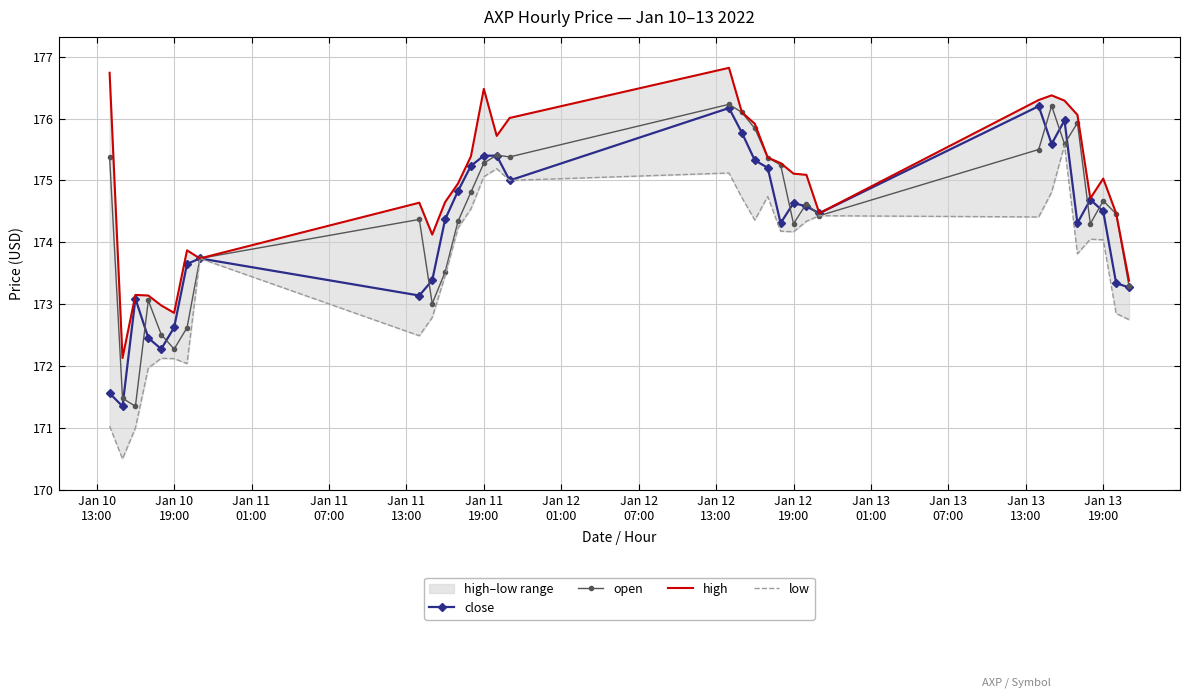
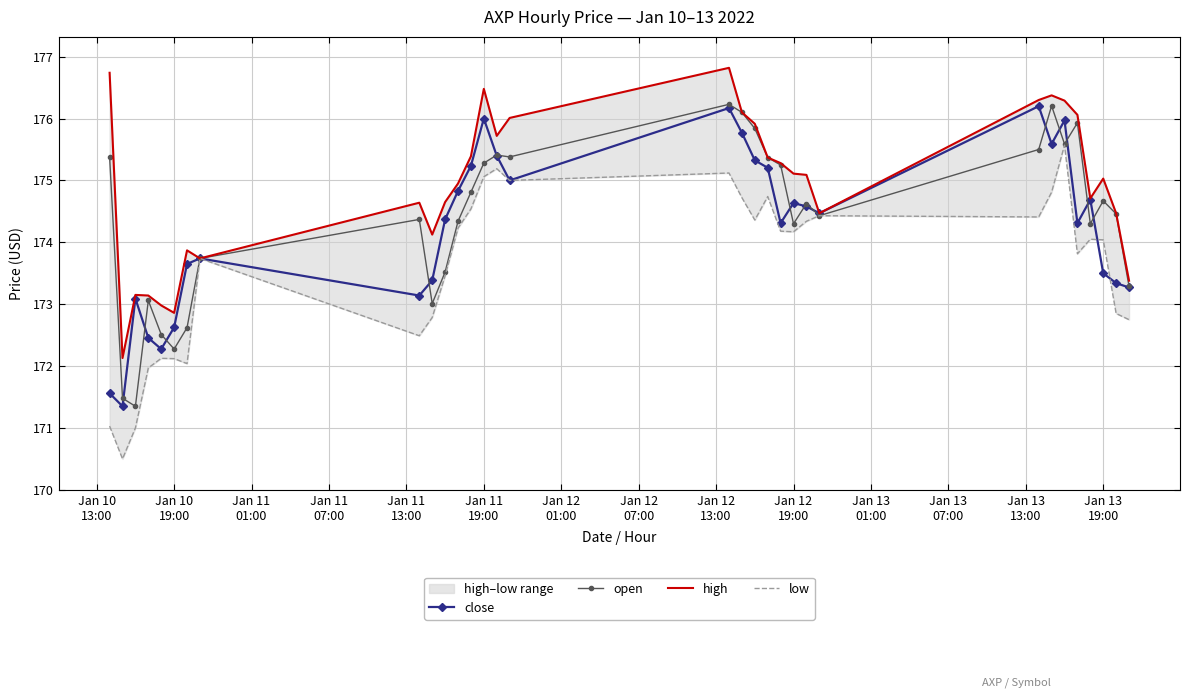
close, Jan 11 19:00: 175.4 -> 176.0
close, Jan 13 19:00: 174.5 -> 173.5
